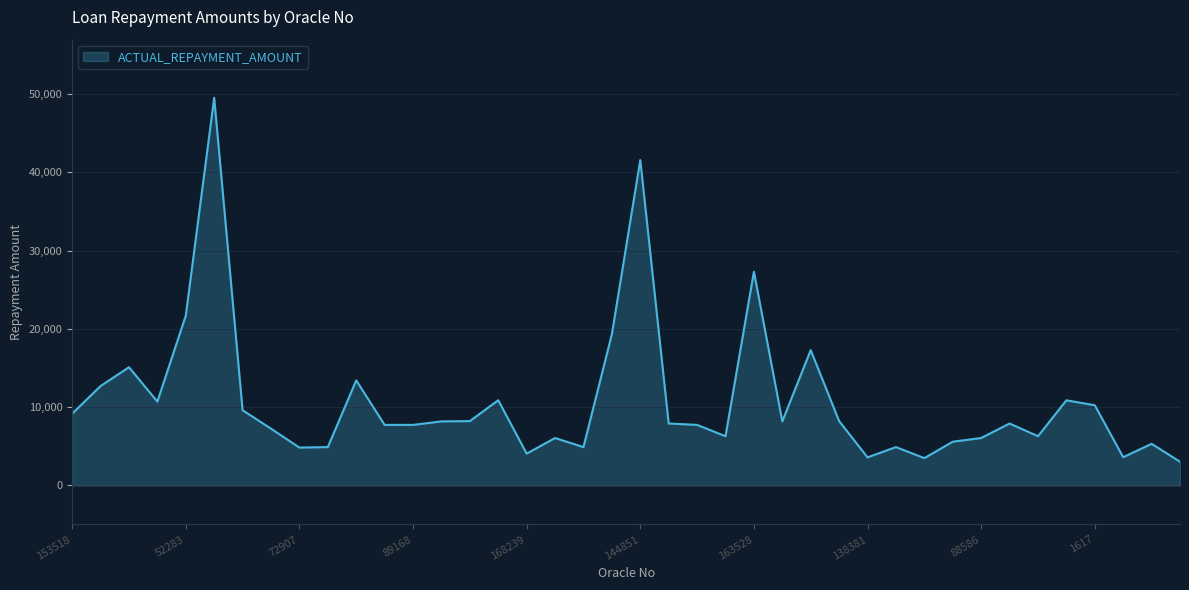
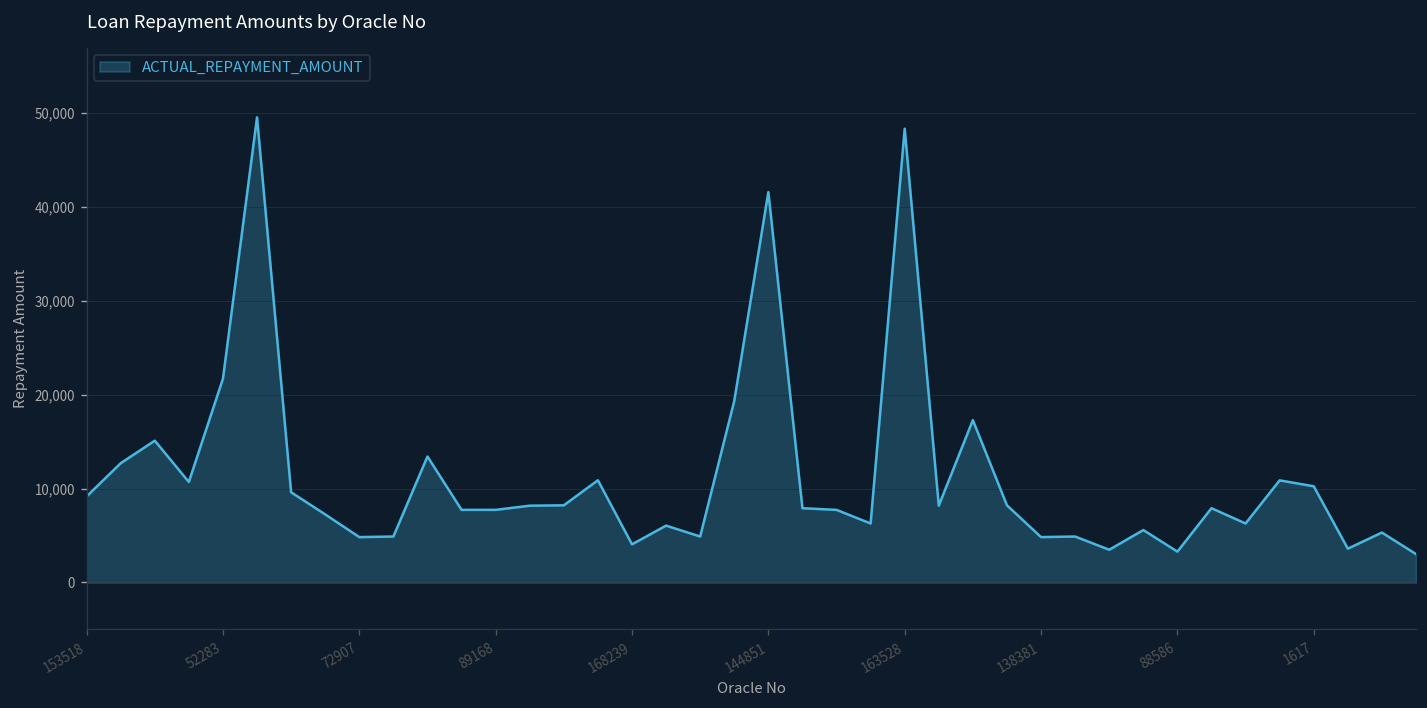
163528: 27,000 -> 48,000
138381: 4,000 -> 5,000
88586: 6,000 -> 3,000
